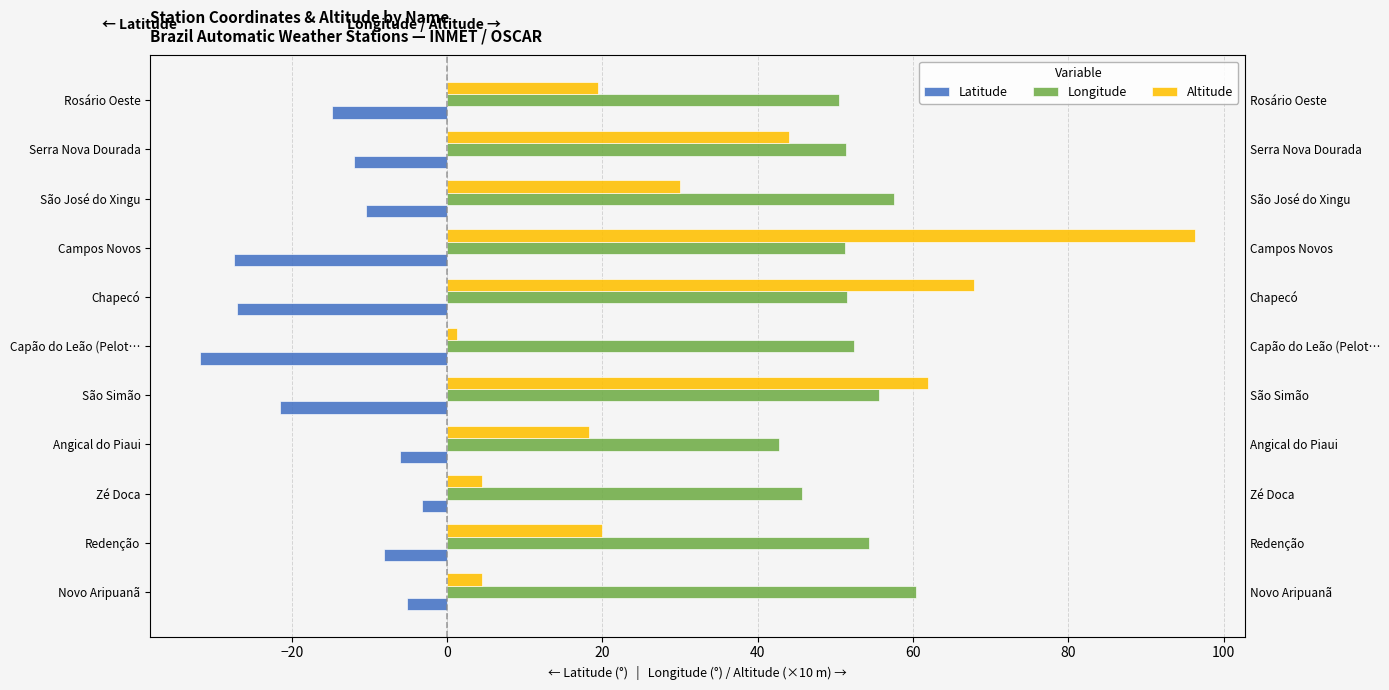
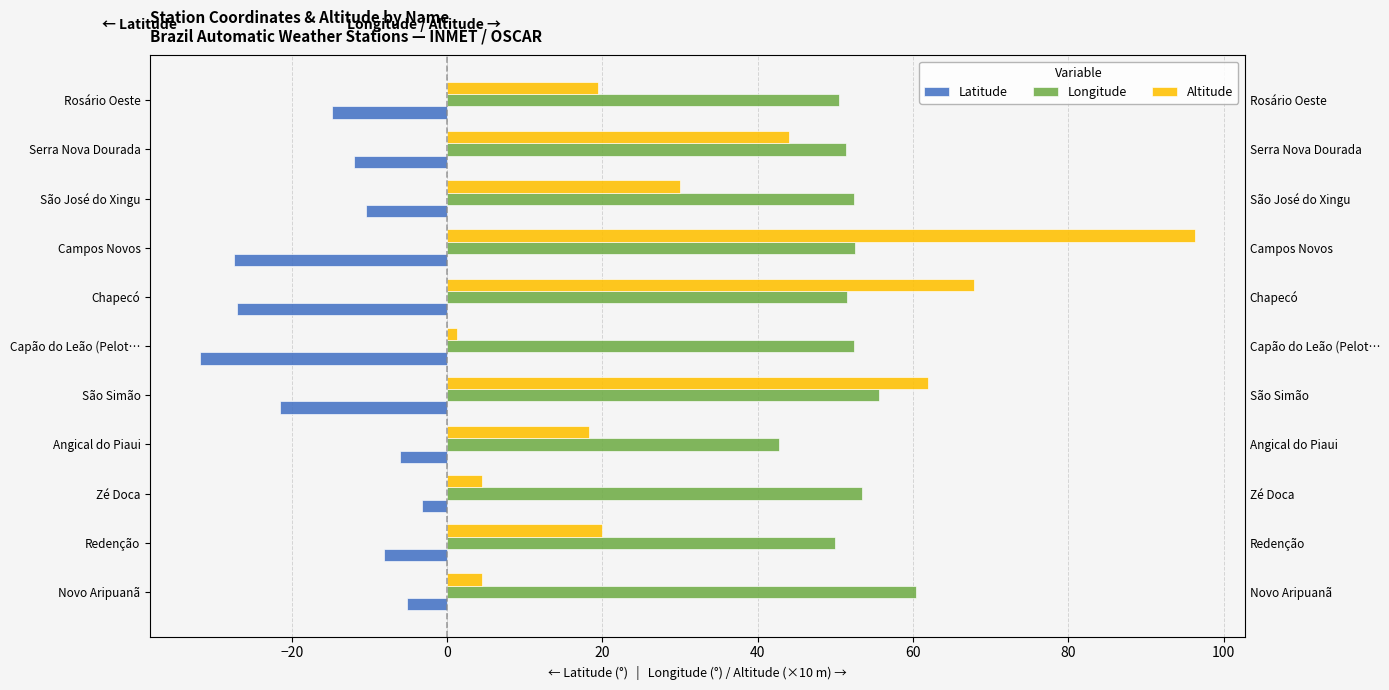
Longitude, São José do Xingu: 58 -> 52
Longitude, Campos Novos: 51 -> 53
Longitude, Zé Doca: 46 -> 53
Longitude, Redenção: 54 -> 50
